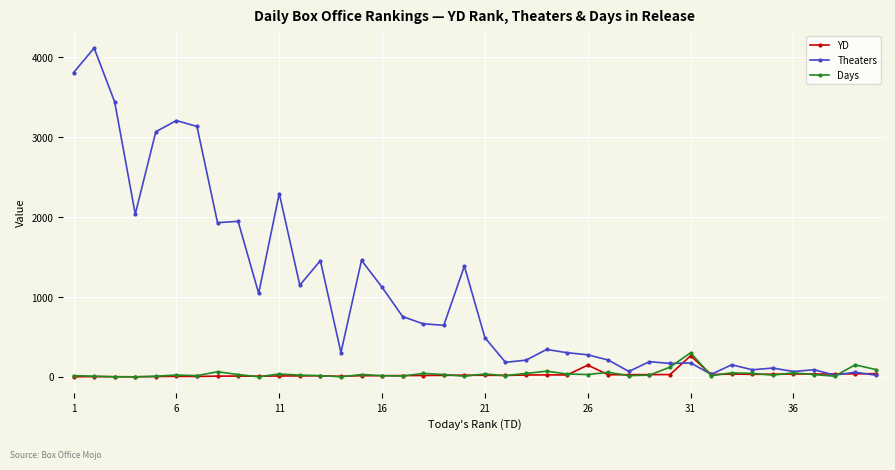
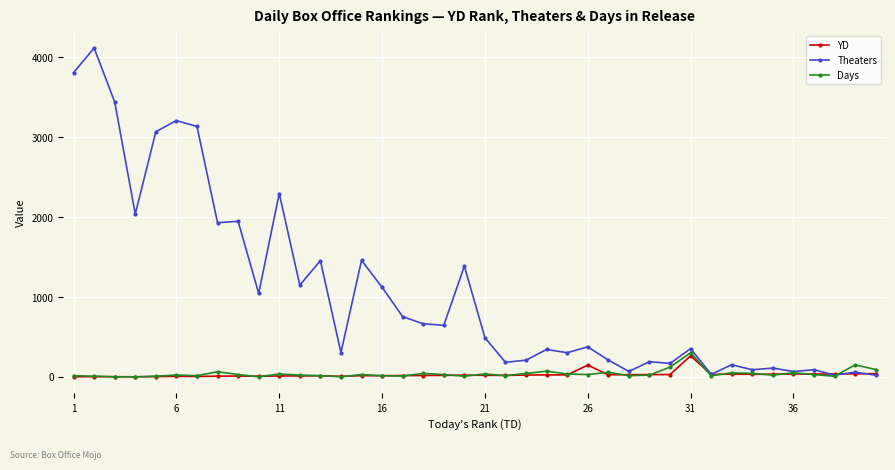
Theaters, 26: 300 -> 400
Theaters, 31: 200 -> 400
